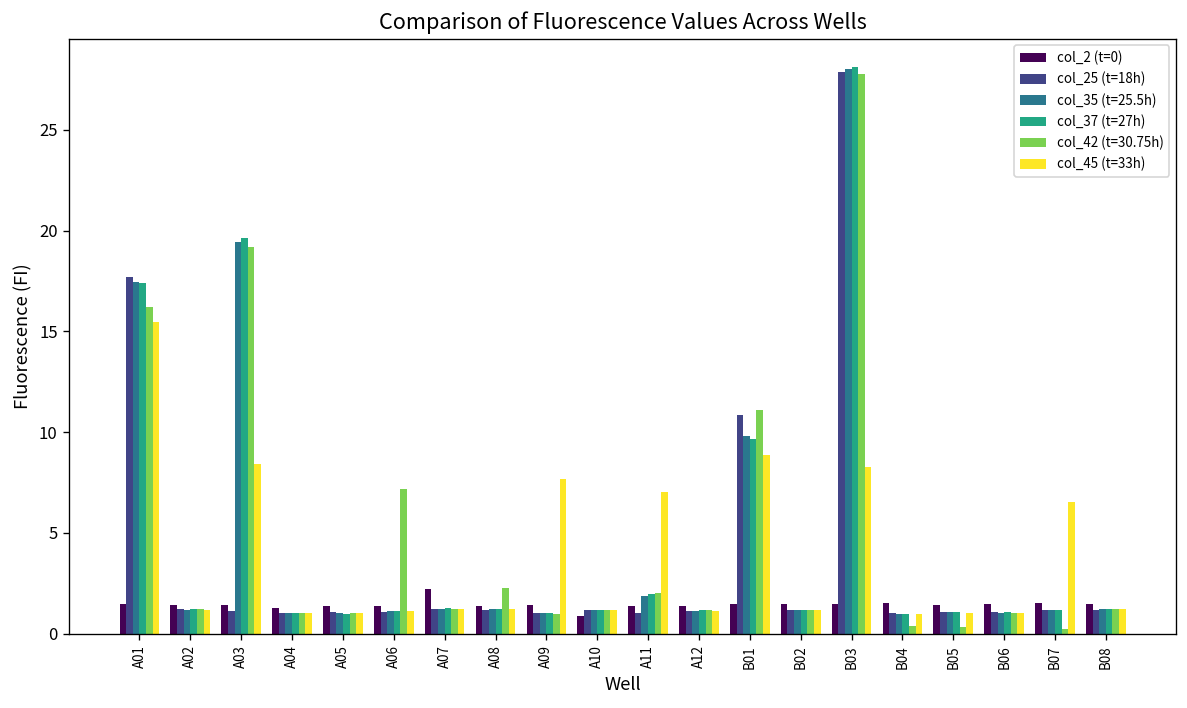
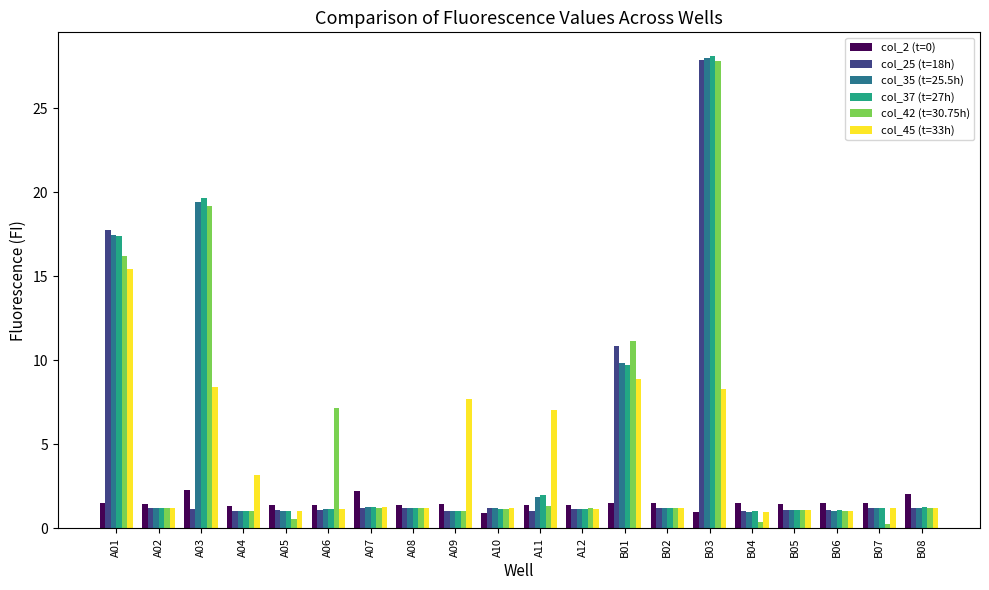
col_2 (t=0), A03: 1.4 -> 2.3
col_45 (t=33h), A04: 1.0 -> 3.2
col_42 (t=30.75h), A05: 1.0 -> 0.6
col_42 (t=30.75h), A08: 2.3 -> 1.2
col_42 (t=30.75h), A11: 2.0 -> 1.3
col_2 (t=0), B03: 1.5 -> 0.9
col_42 (t=30.75h), B05: 0.3 -> 1.1
col_45 (t=33h), B07: 6.5 -> 1.2
col_2 (t=0), B08: 1.5 -> 2.0
